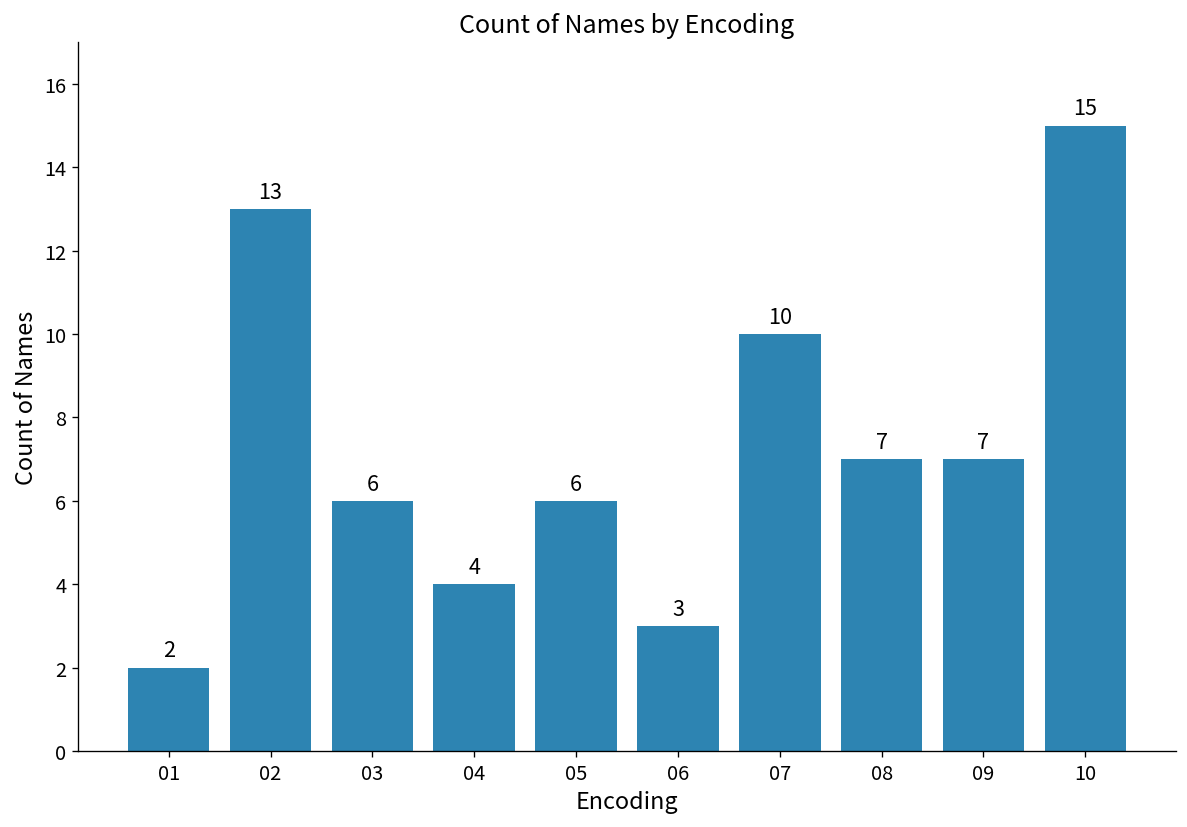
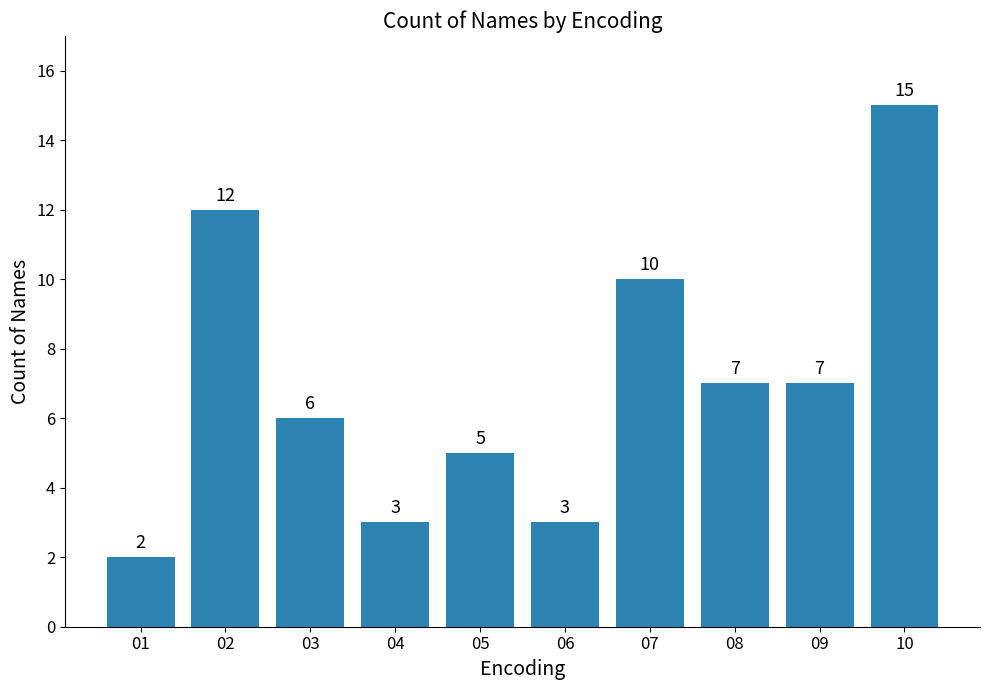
02: 13 -> 12
04: 4 -> 3
05: 6 -> 5
